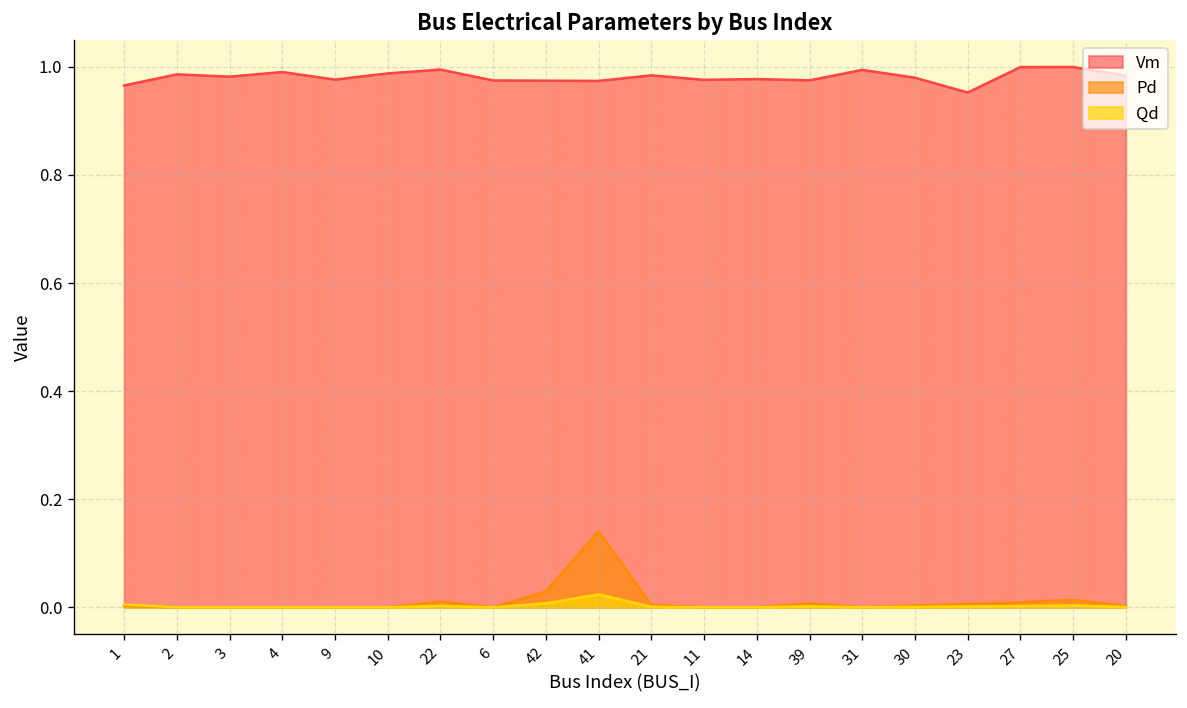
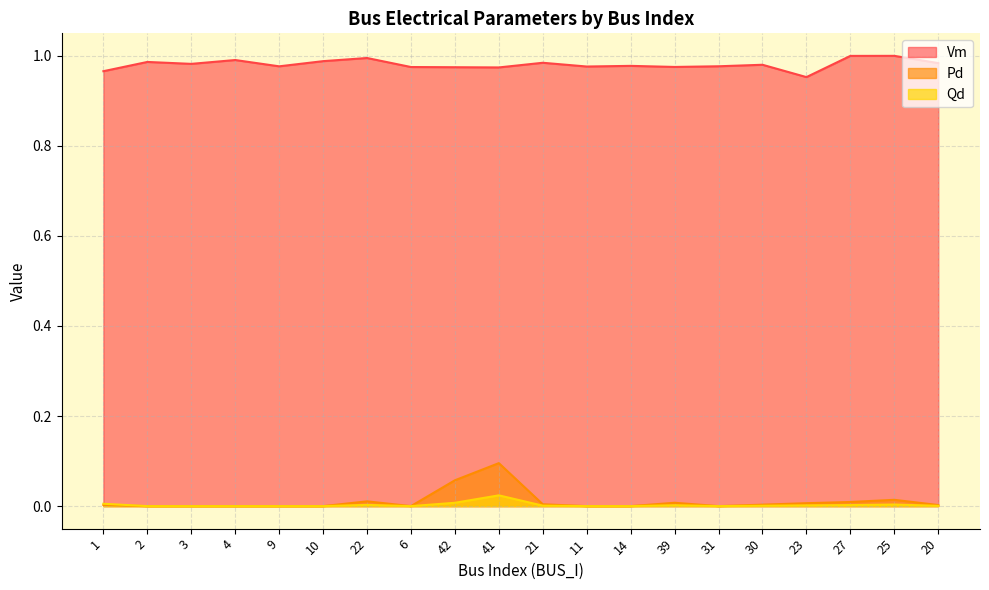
Pd, 42: 0.03 -> 0.06
Pd, 41: 0.14 -> 0.10
Vm, 31: 0.99 -> 0.98
